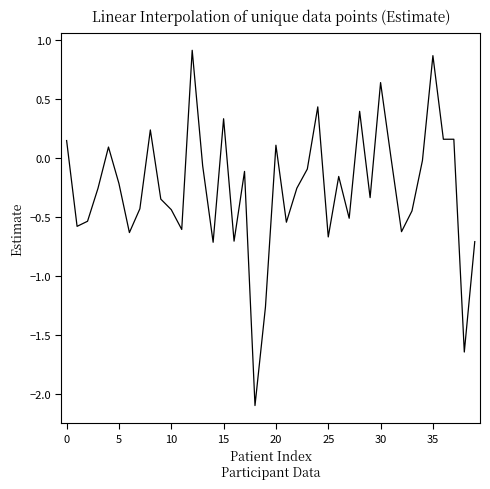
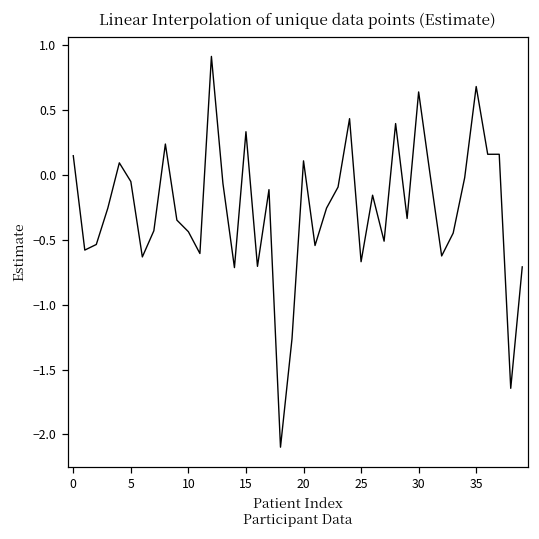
5: -0.22 -> -0.05
35: 0.87 -> 0.68
